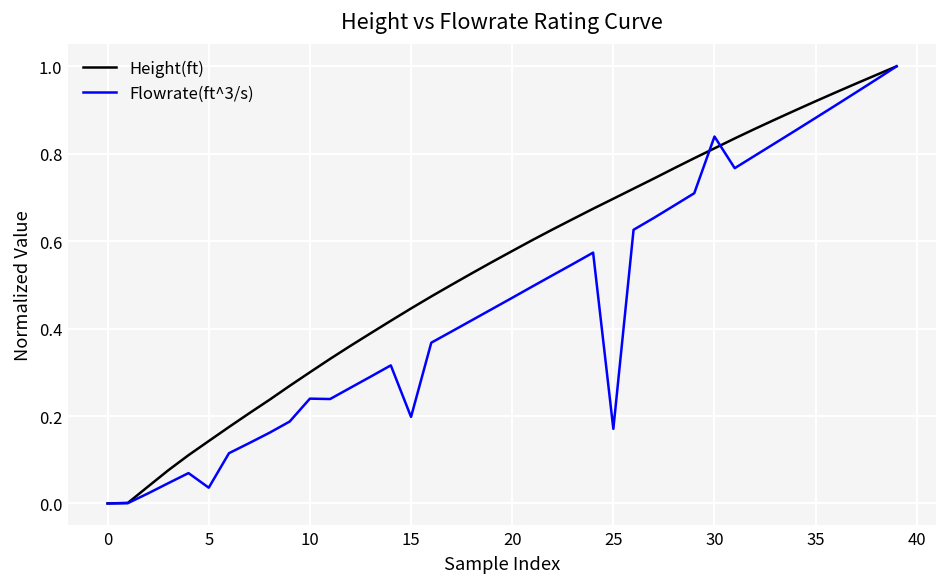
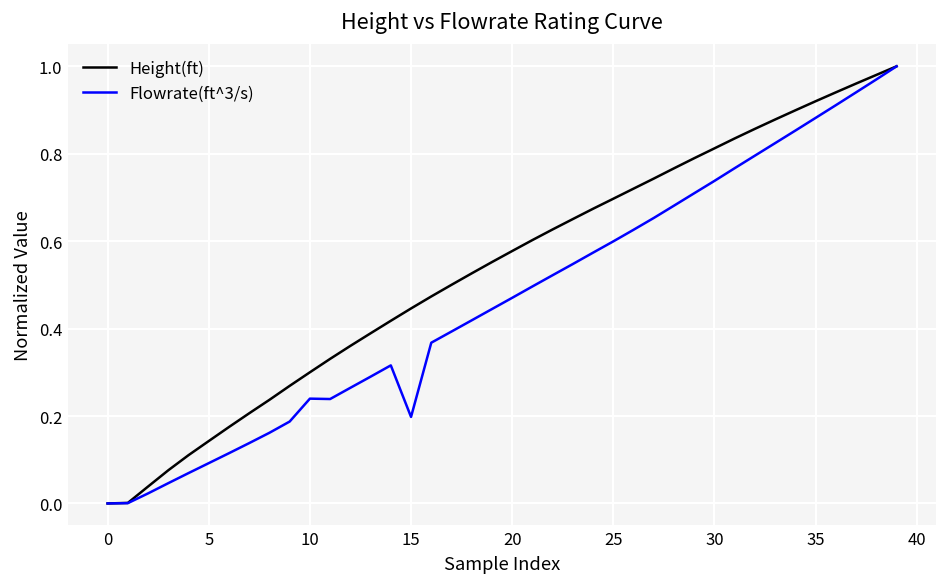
Flowrate(ft^3/s), 5: 0.04 -> 0.09
Flowrate(ft^3/s), 25: 0.17 -> 0.60
Flowrate(ft^3/s), 30: 0.84 -> 0.74
